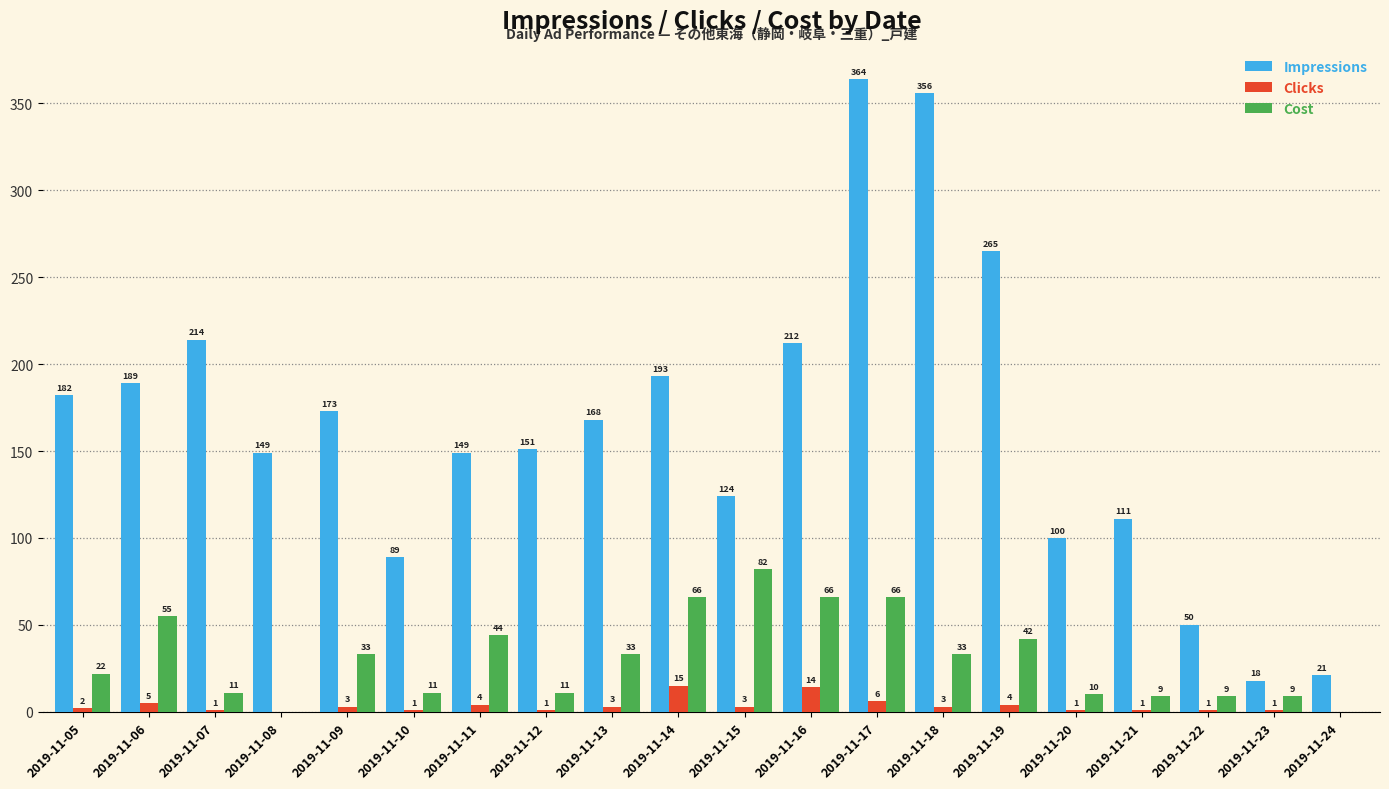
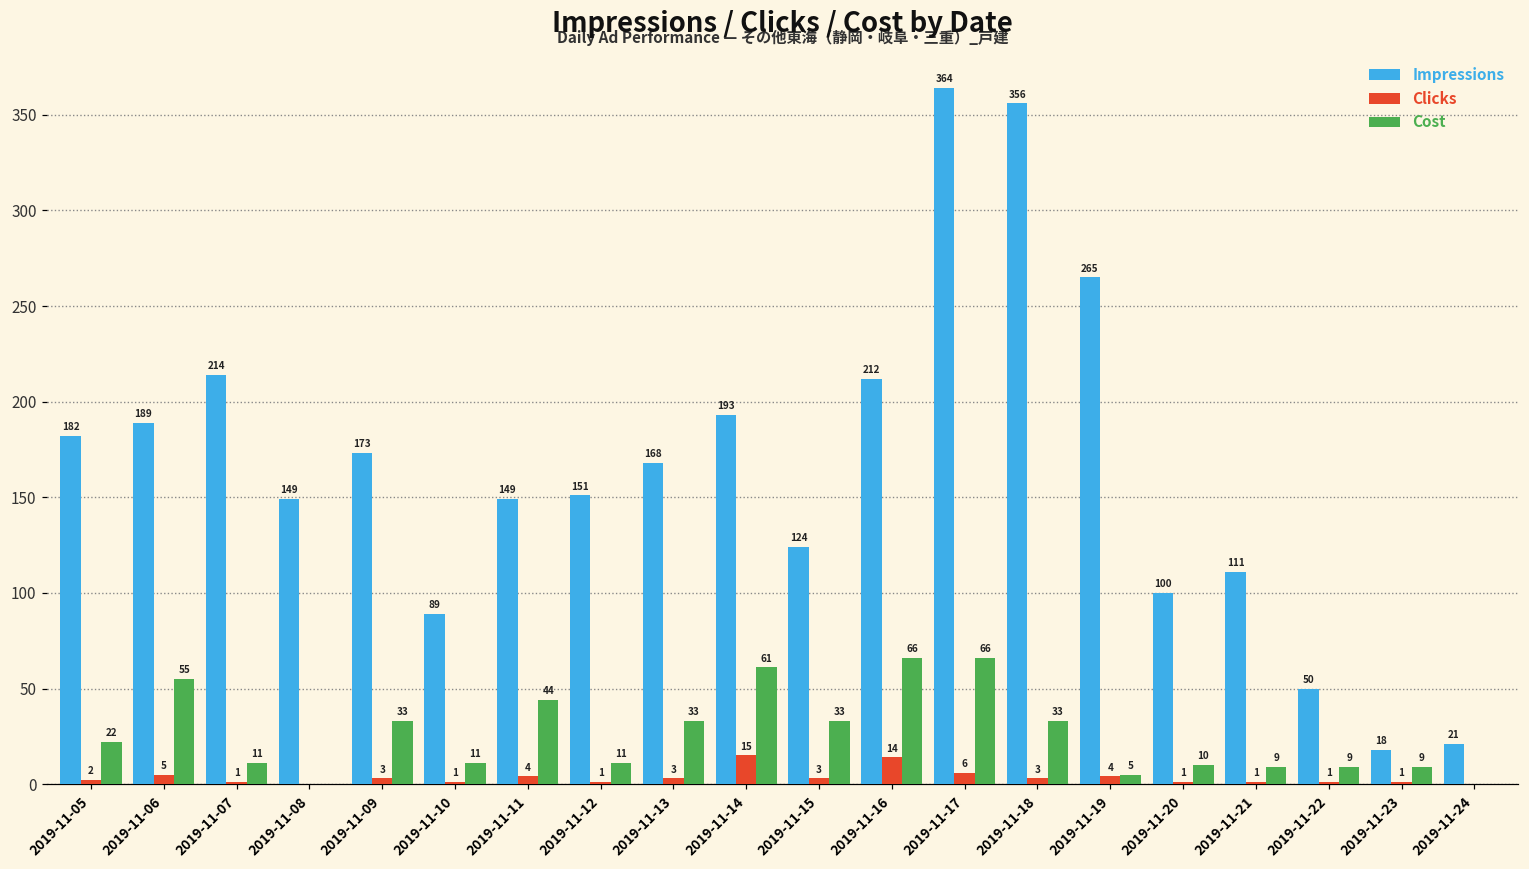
Cost, 2019-11-14: 66 -> 61
Cost, 2019-11-15: 82 -> 33
Cost, 2019-11-19: 42 -> 5
